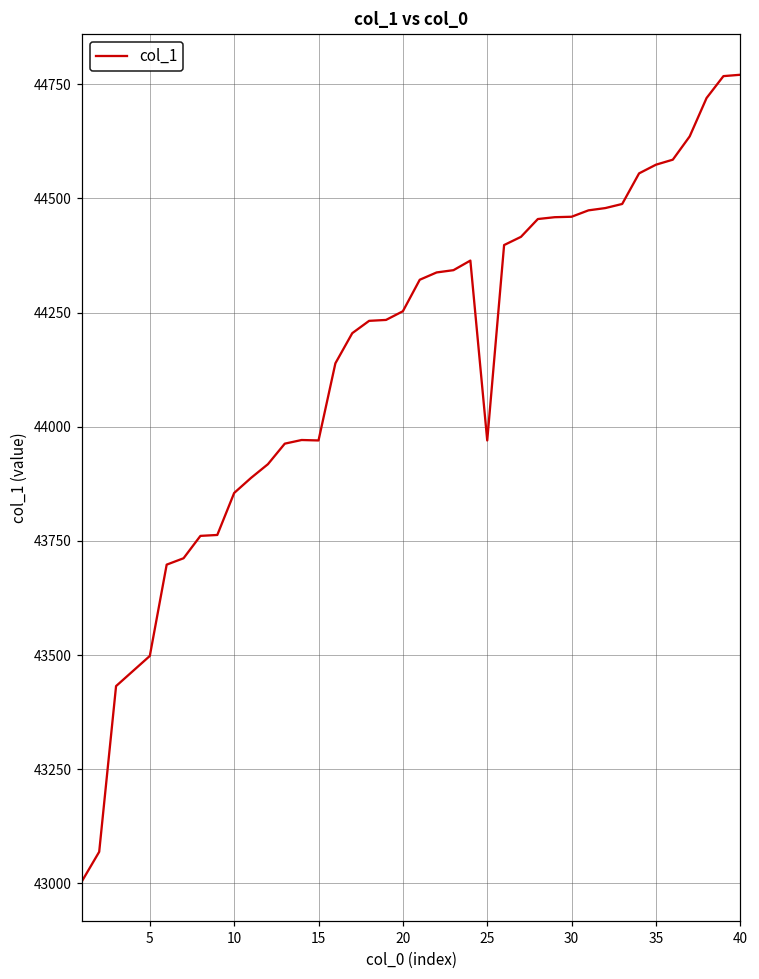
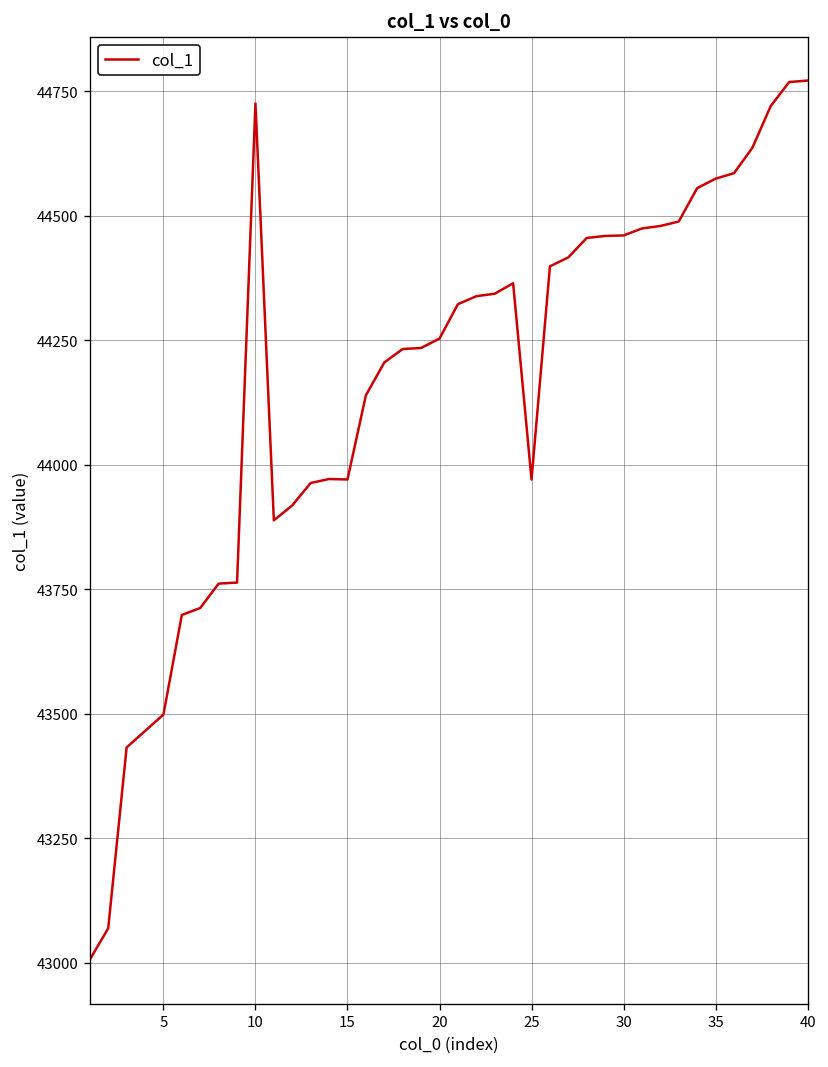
10: 43860 -> 44730
